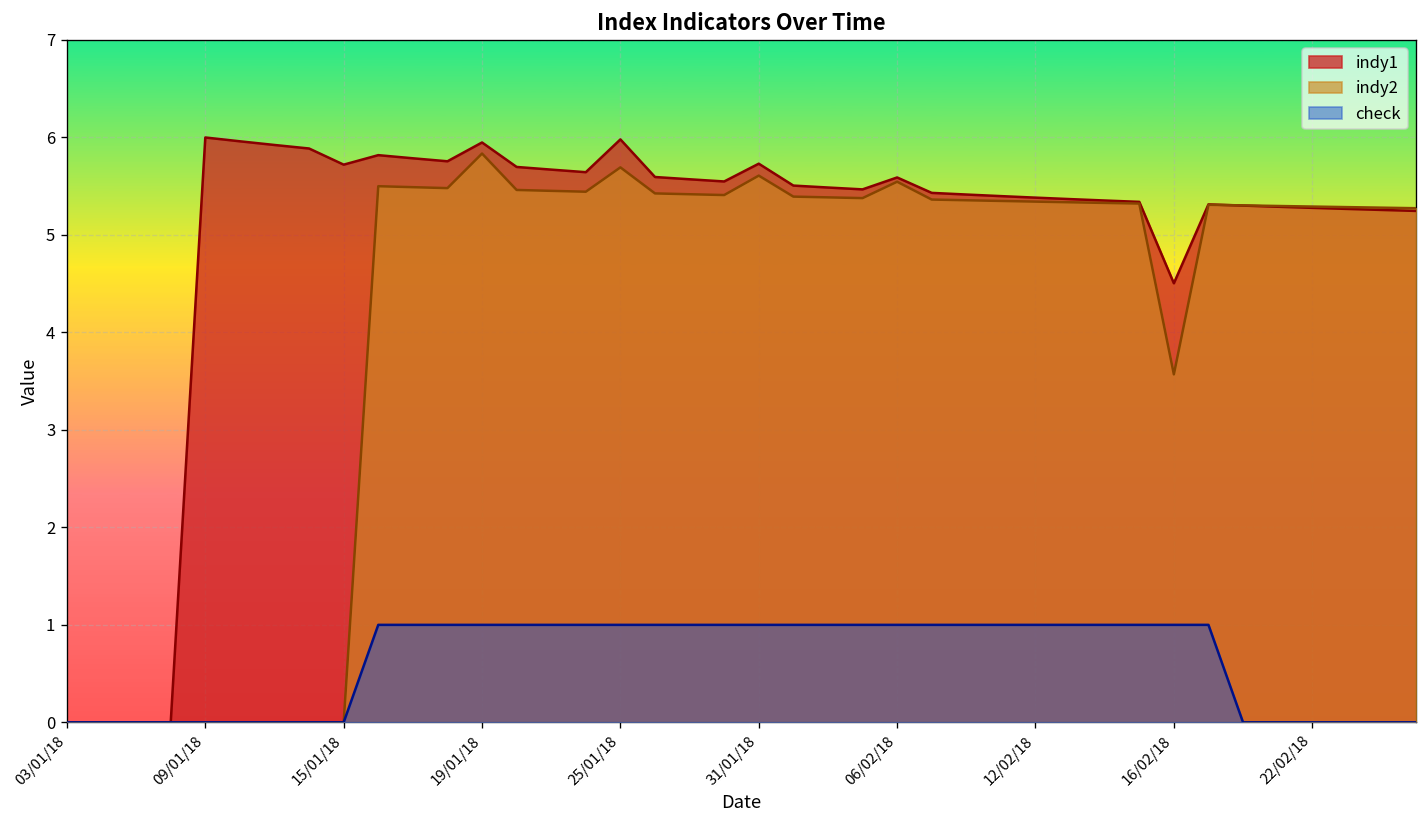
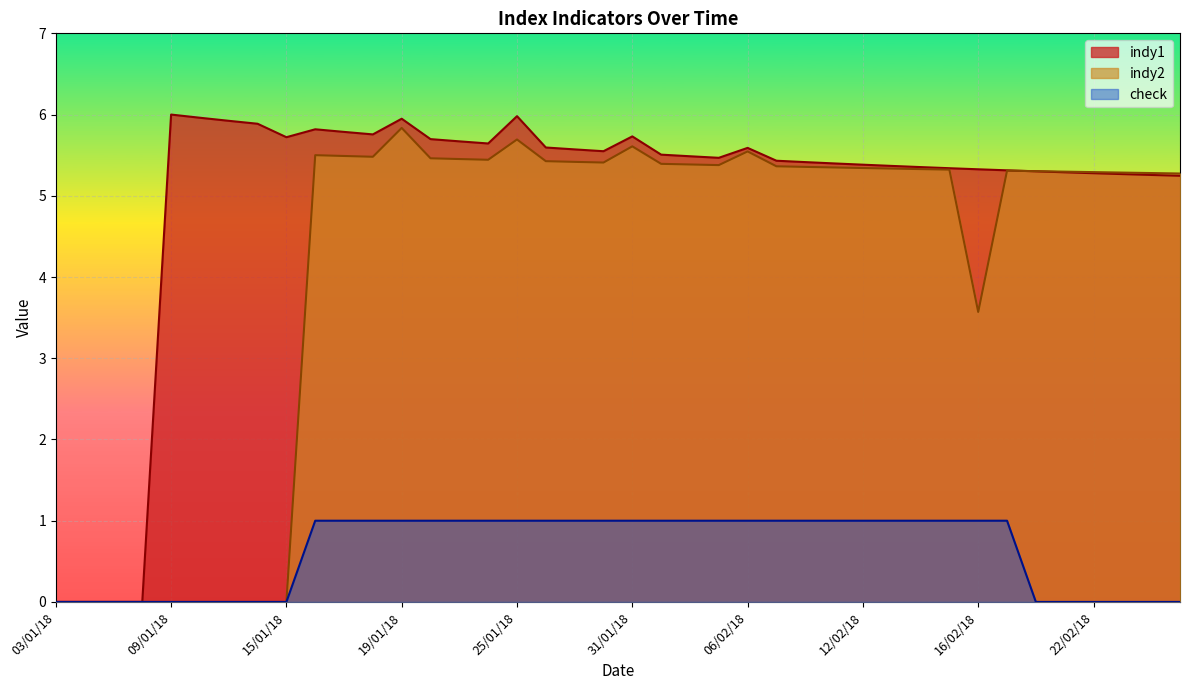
indy1, 16/02/18: 4.5 -> 5.3
